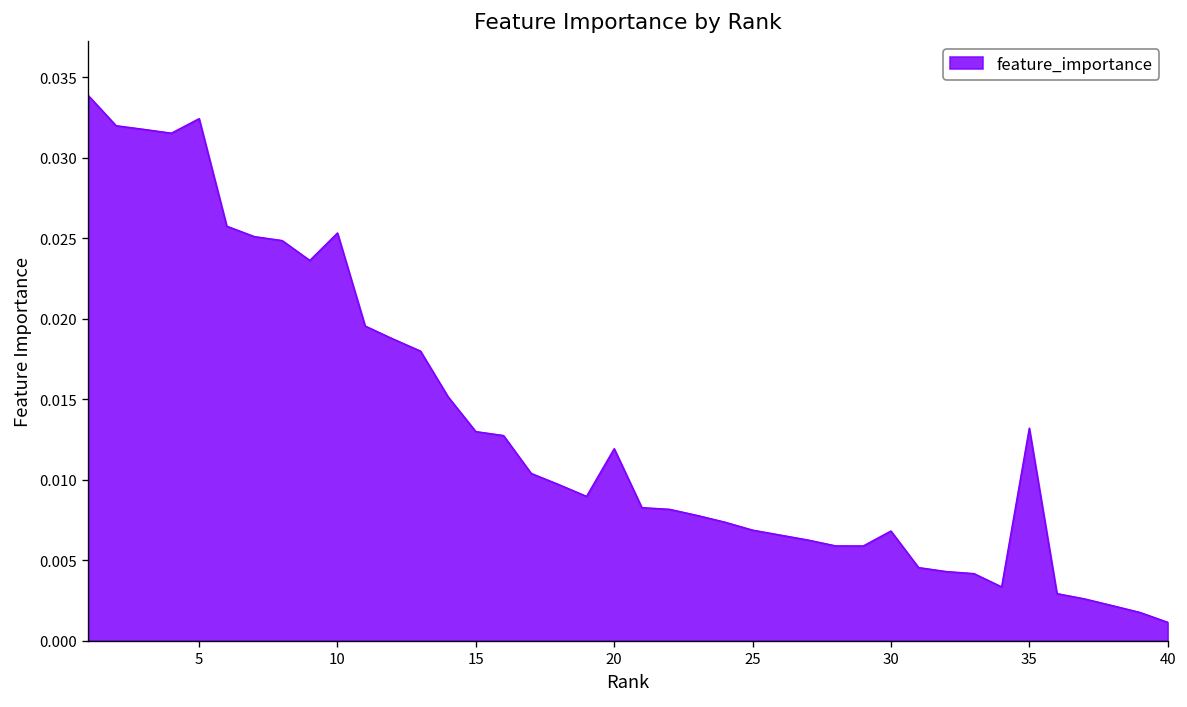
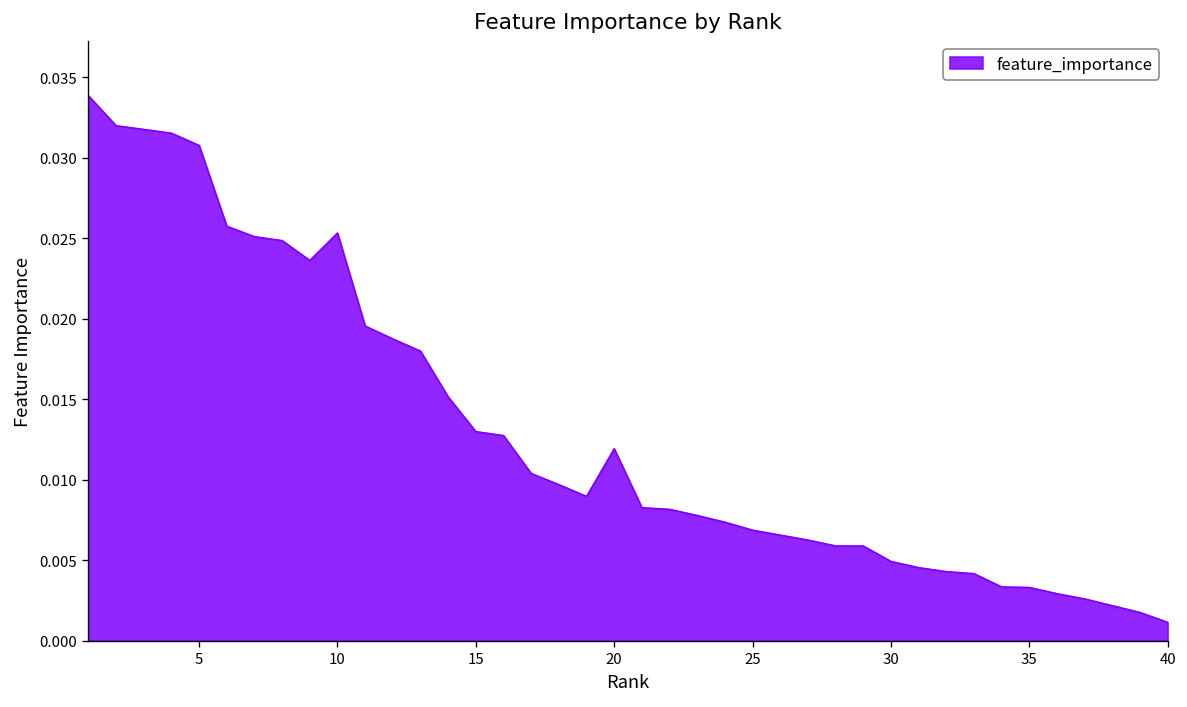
5: 0.0324 -> 0.0308
30: 0.0068 -> 0.0049
35: 0.0132 -> 0.0033
